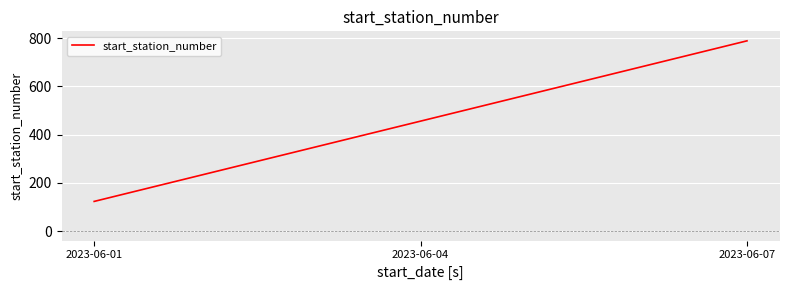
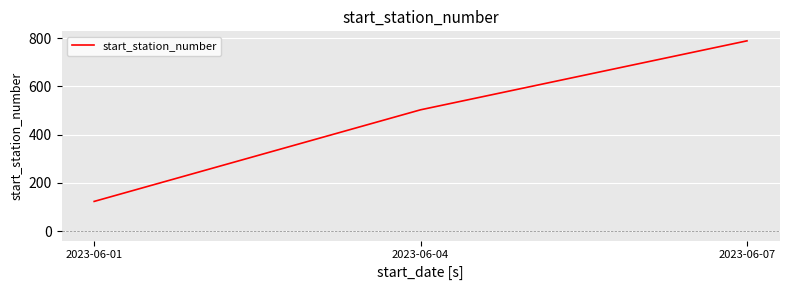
2023-06-04: 460 -> 500
